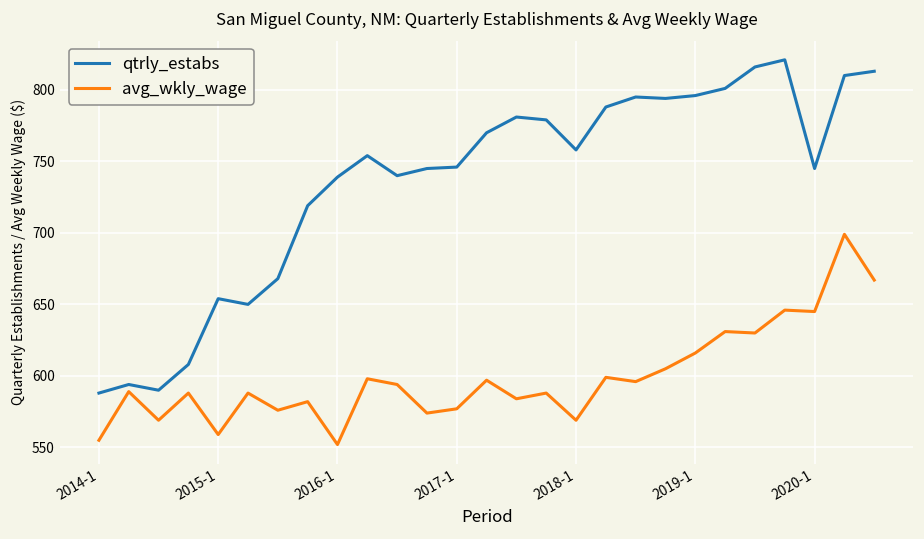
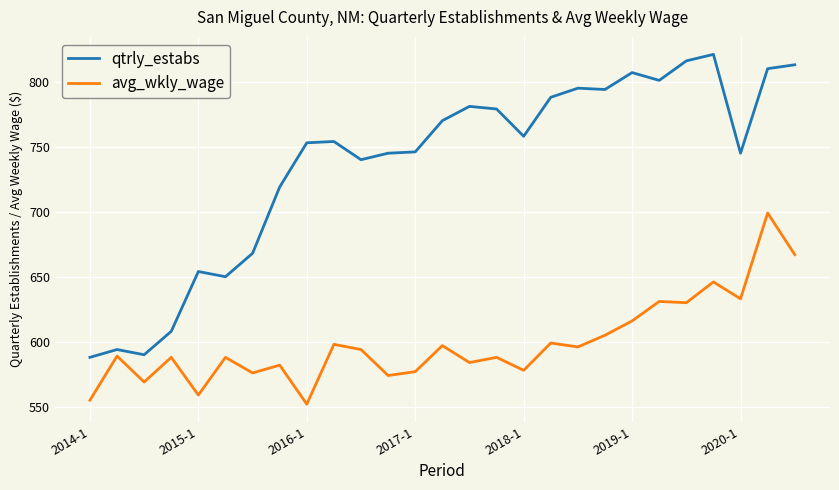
qtrly_estabs, 2016-1: 739 -> 753
avg_wkly_wage, 2018-1: 569 -> 578
qtrly_estabs, 2019-1: 796 -> 807
avg_wkly_wage, 2020-1: 645 -> 633
